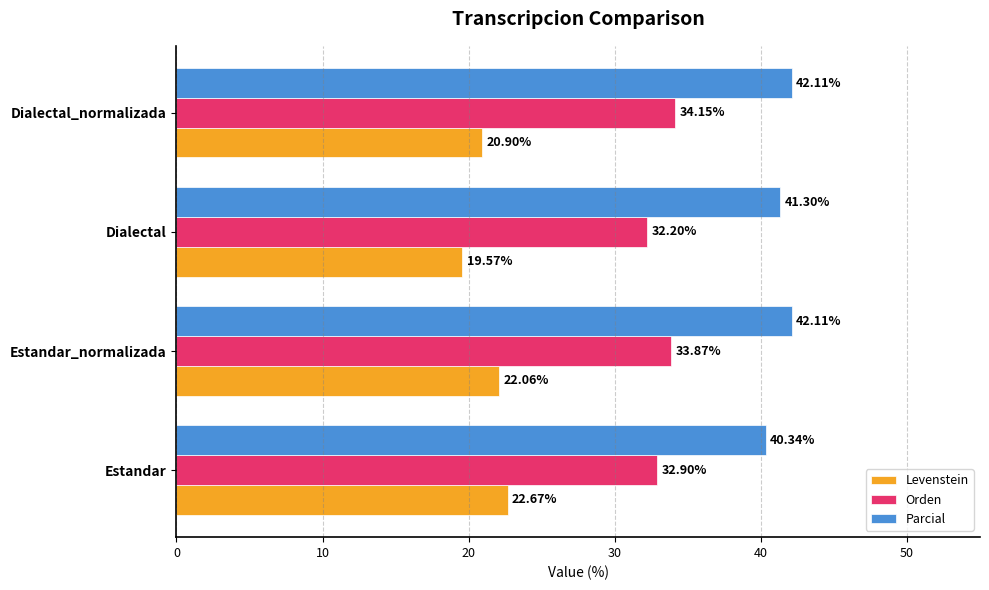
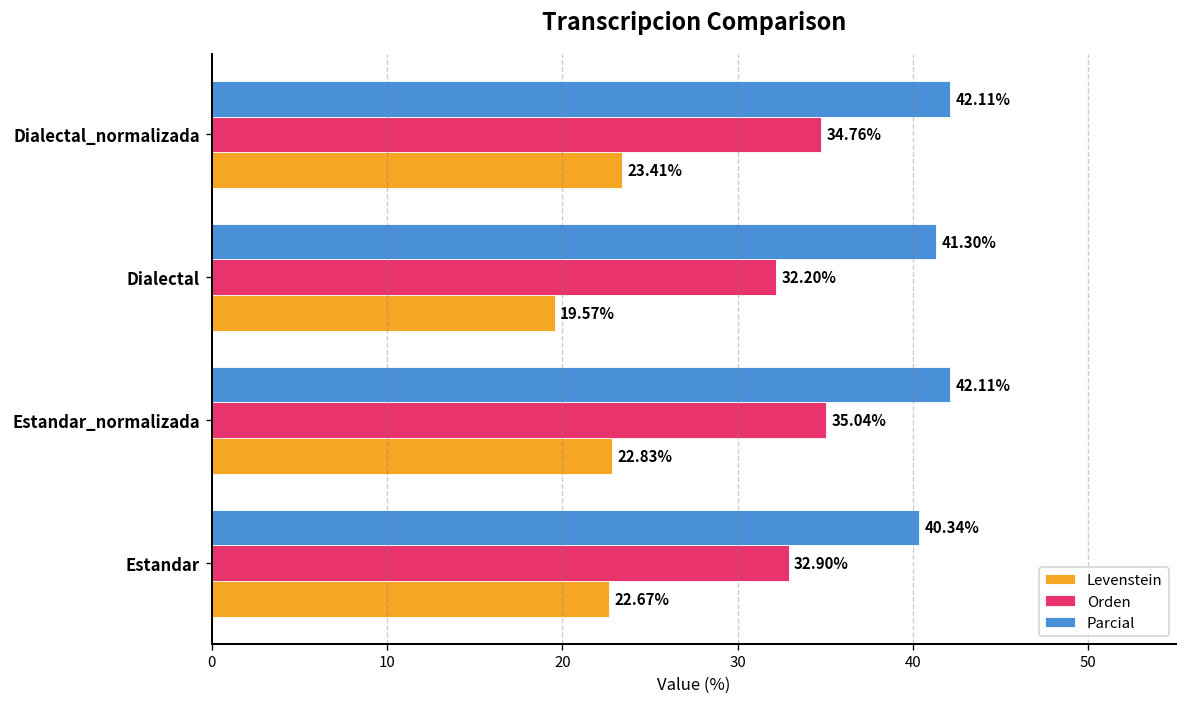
Orden, Dialectal_normalizada: 34.15% -> 34.76%
Levenstein, Dialectal_normalizada: 20.90% -> 23.41%
Orden, Estandar_normalizada: 33.87% -> 35.04%
Levenstein, Estandar_normalizada: 22.06% -> 22.83%
